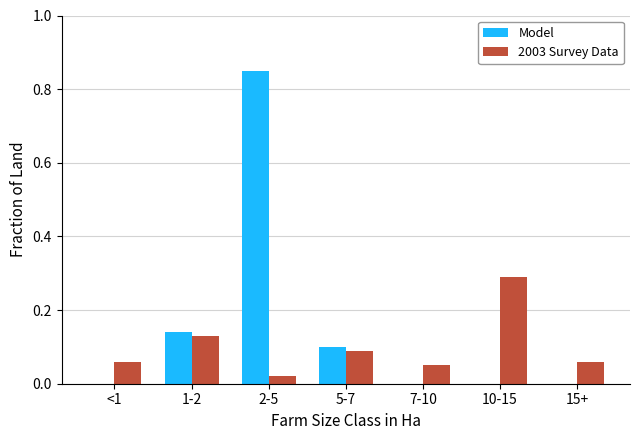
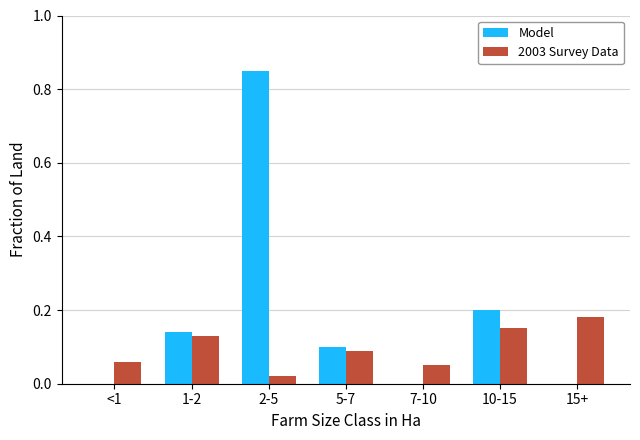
Model, 10-15: 0.0 -> 0.2
2003 Survey Data, 10-15: 0.29 -> 0.15
2003 Survey Data, 15+: 0.06 -> 0.18
